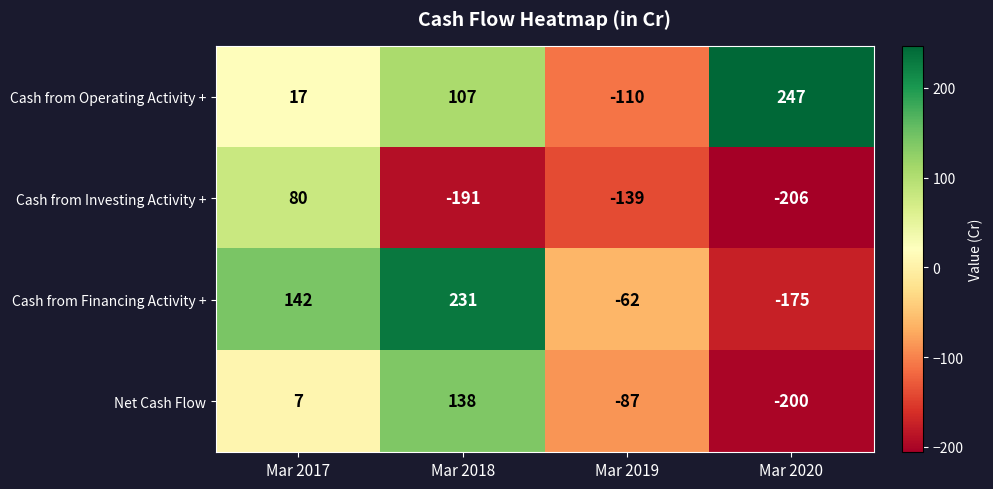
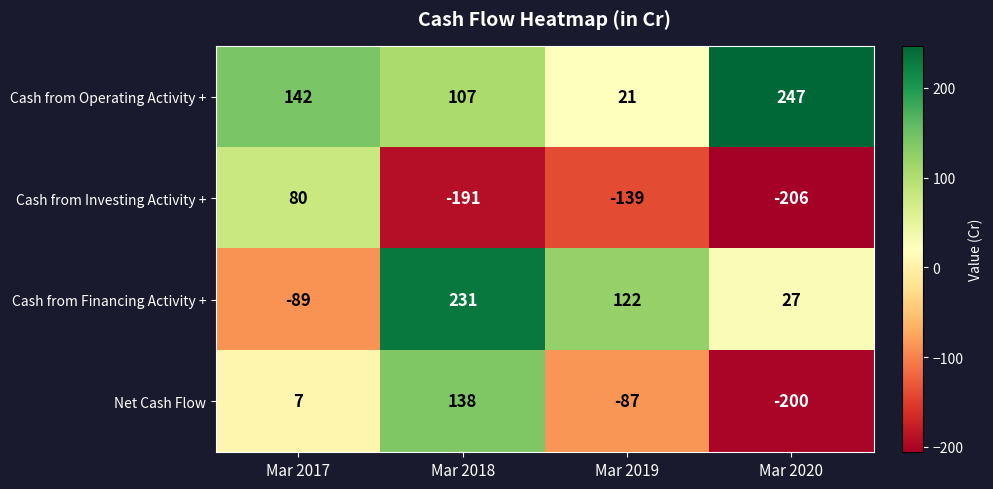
Cash from Operating Activity +, Mar 2017: 17 -> 142
Cash from Operating Activity +, Mar 2019: -110 -> 21
Cash from Financing Activity +, Mar 2017: 142 -> -89
Cash from Financing Activity +, Mar 2019: -62 -> 122
Cash from Financing Activity +, Mar 2020: -175 -> 27
